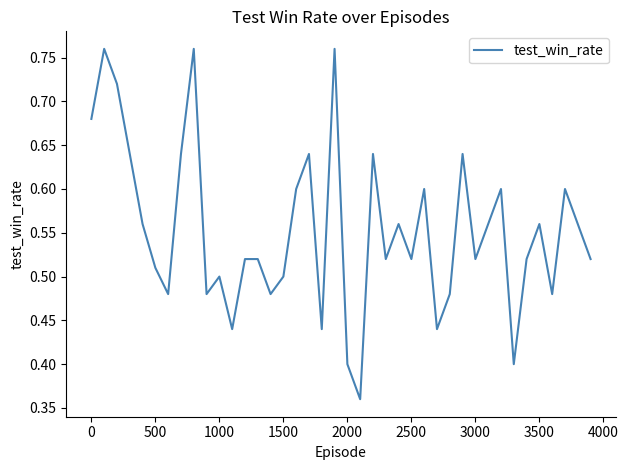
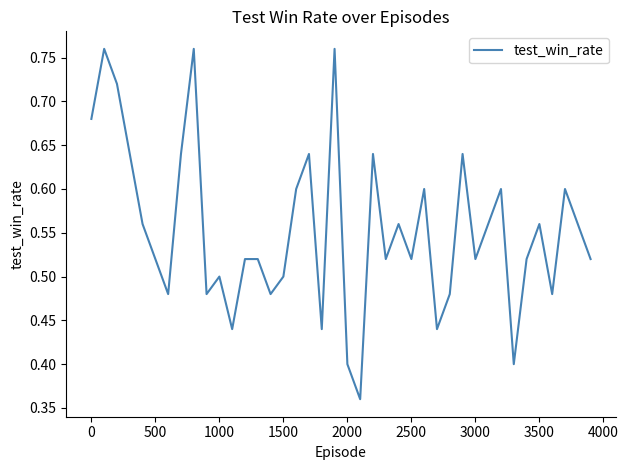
500: 0.51 -> 0.52
